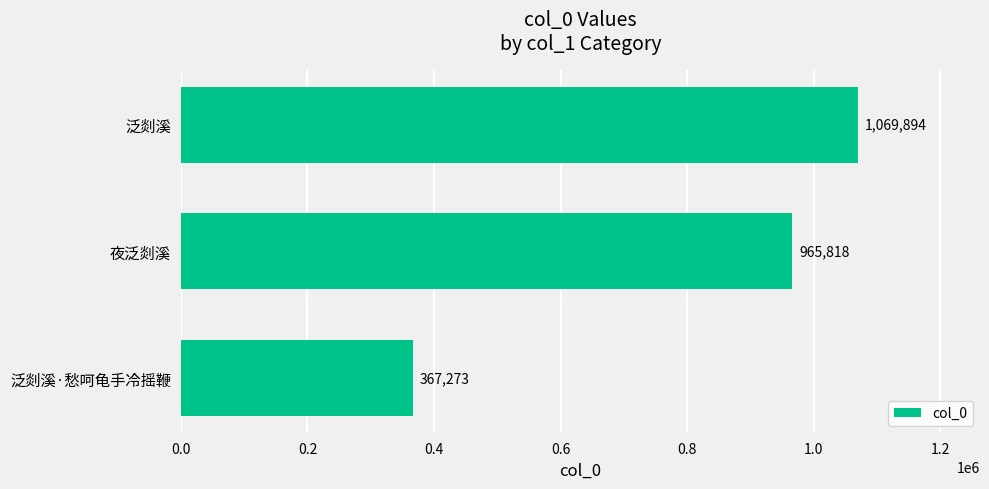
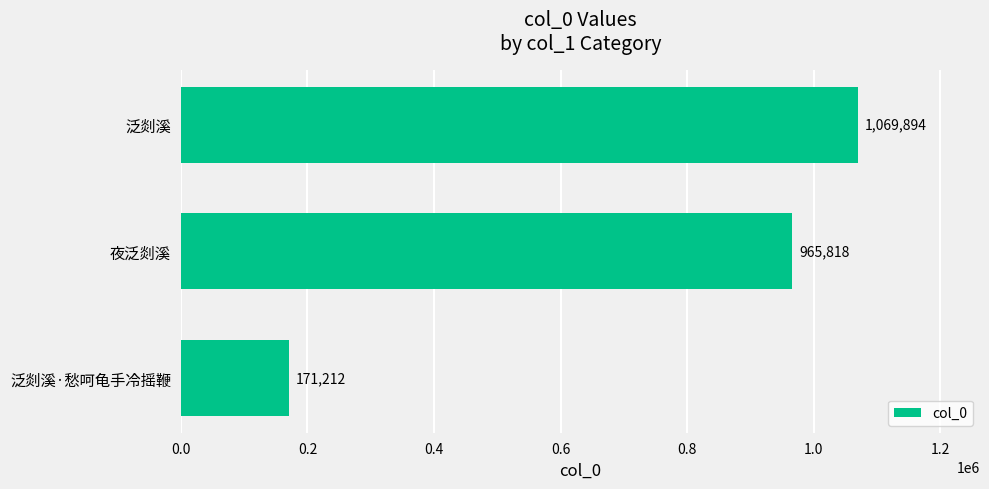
泛剡溪·愁呵龟手冷摇鞭: 367,273 -> 171,212
